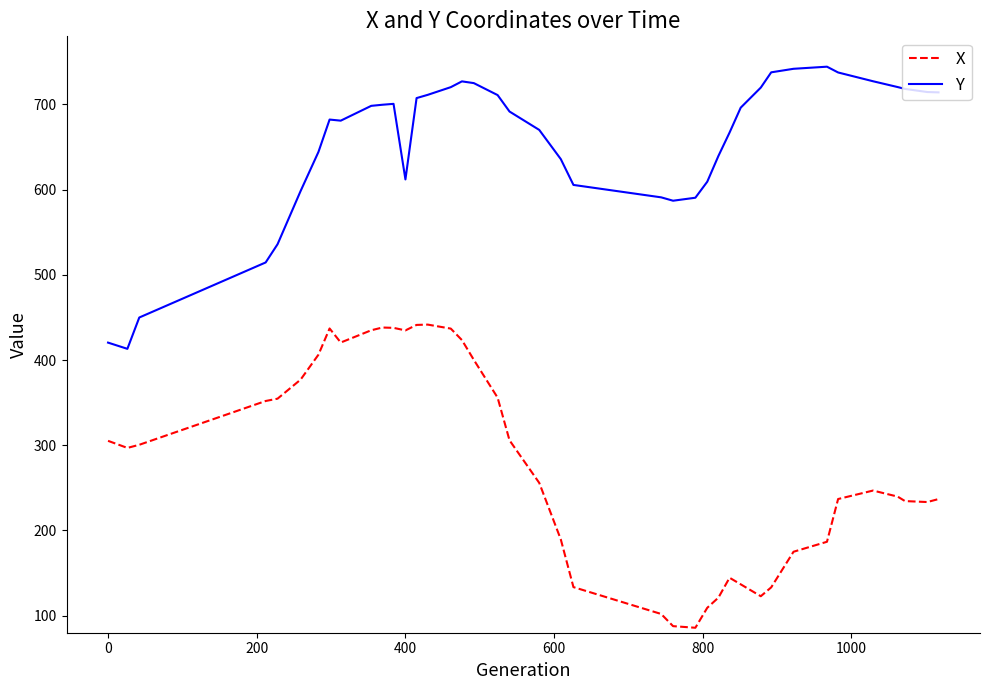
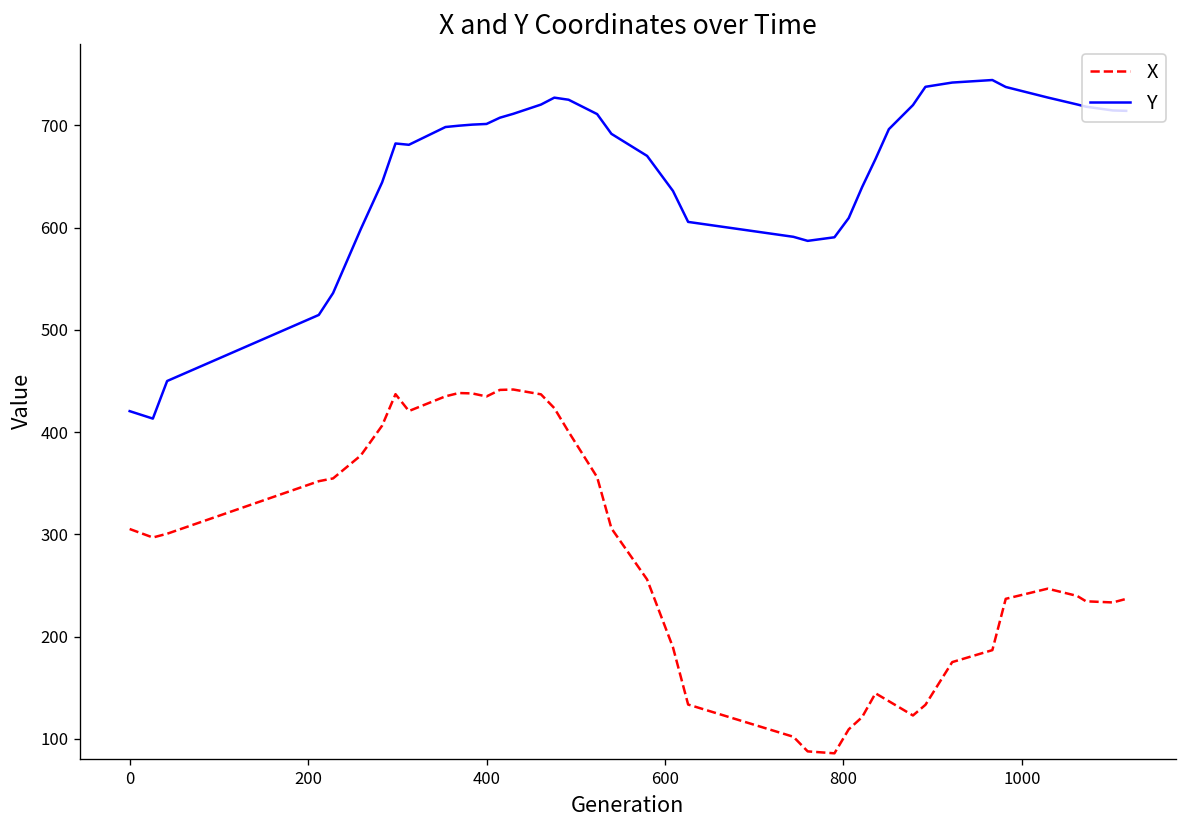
Y, 400: 610 -> 700
